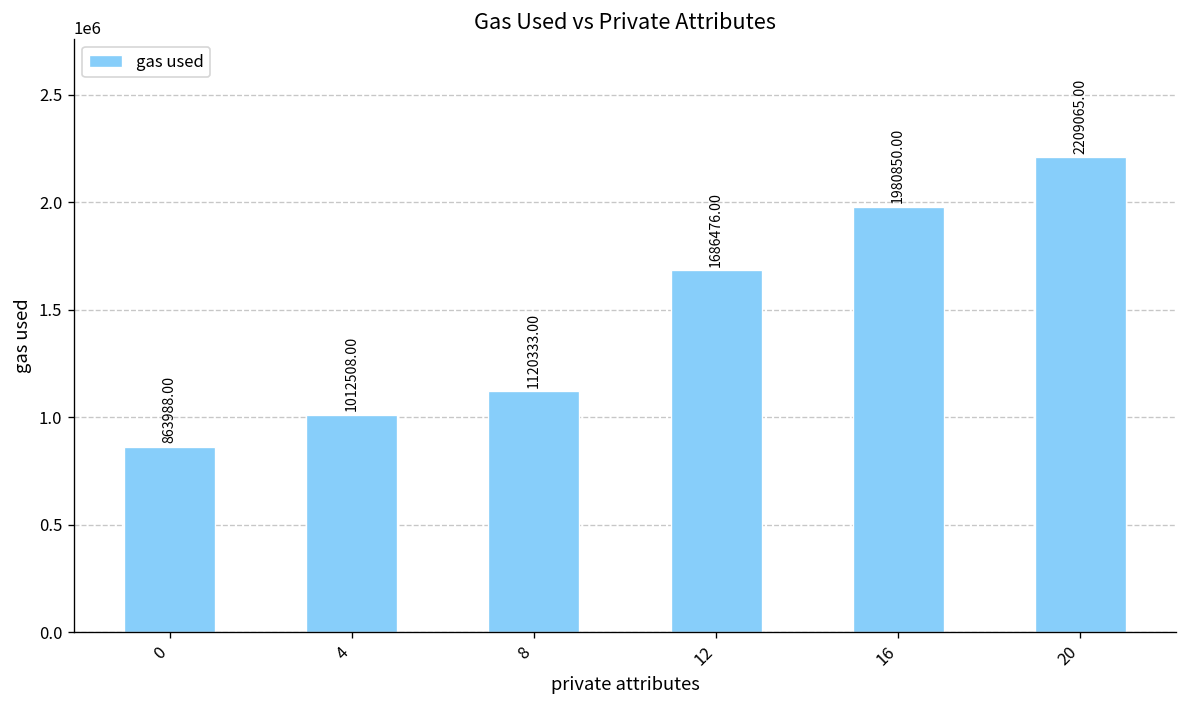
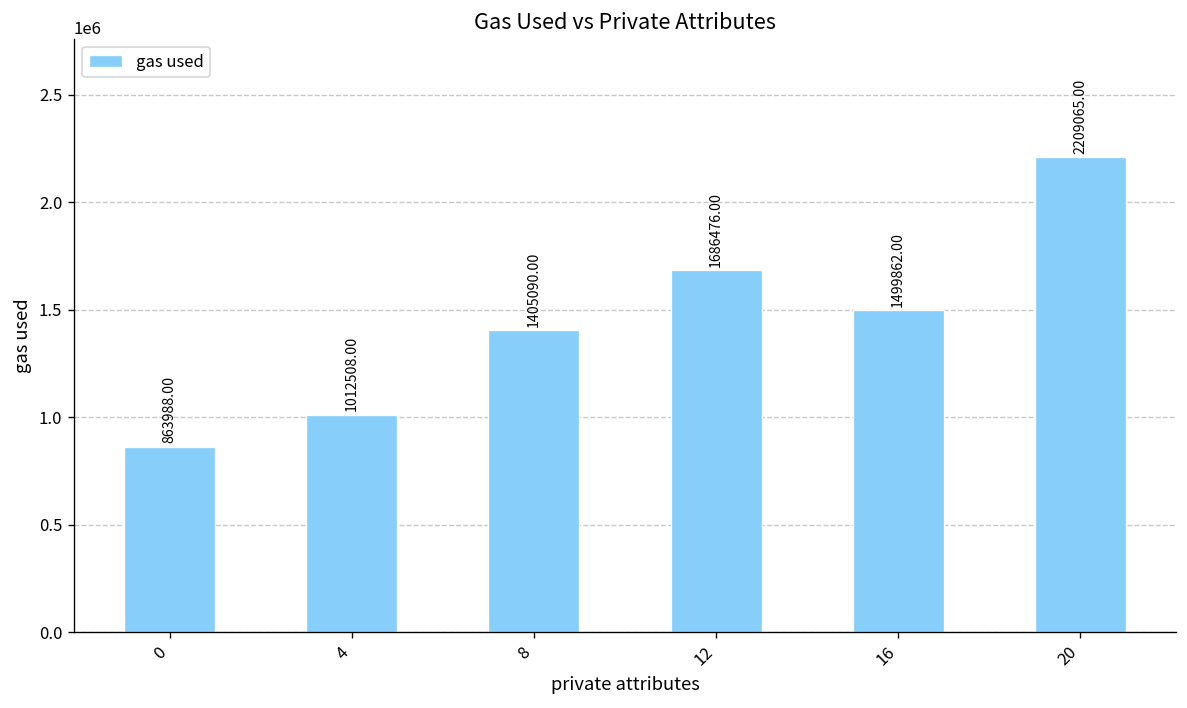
8: 1120333.00 -> 1405090.00
16: 1980850.00 -> 1499862.00
